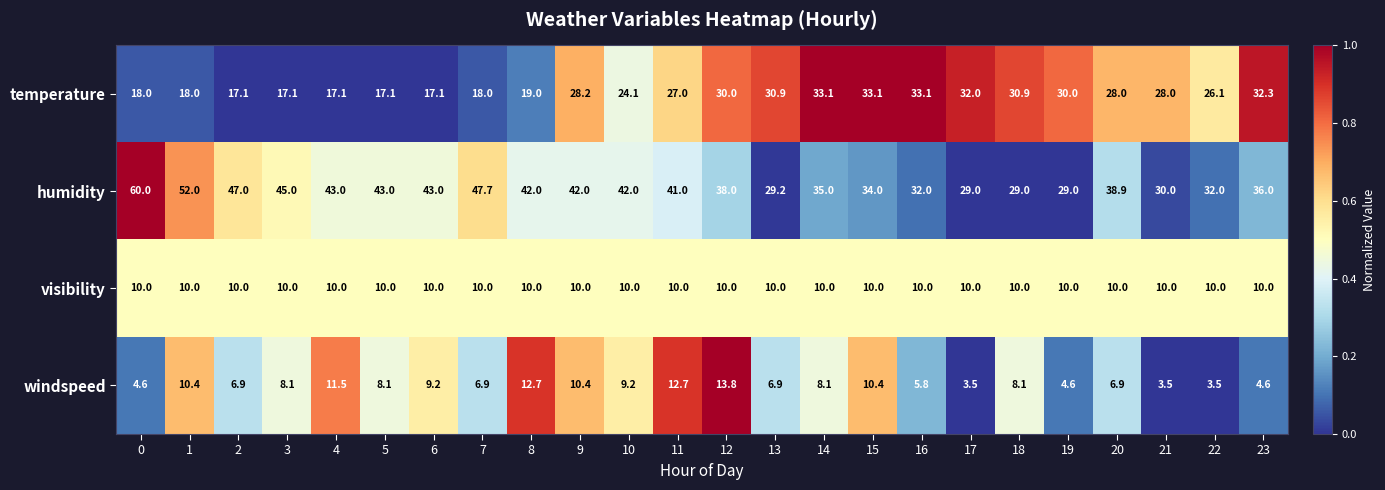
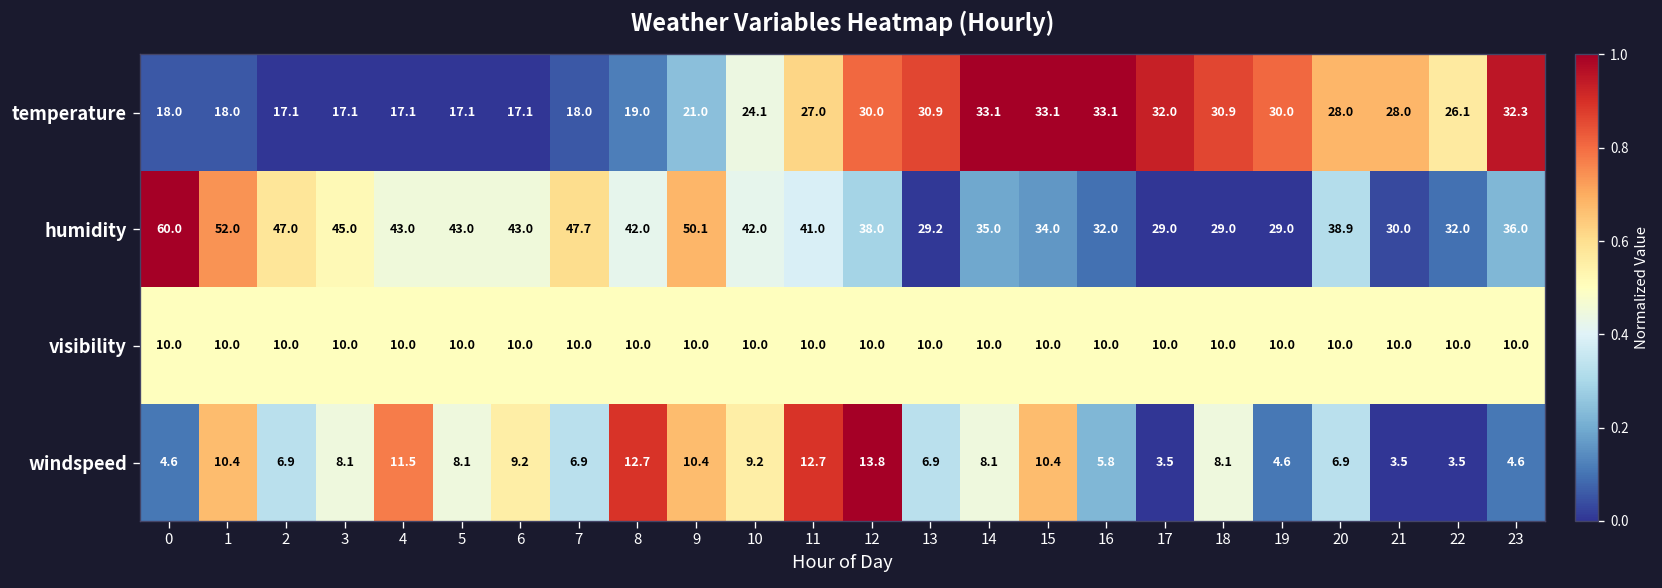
temperature, 9: 28.2 -> 21.0
humidity, 9: 42.0 -> 50.1
